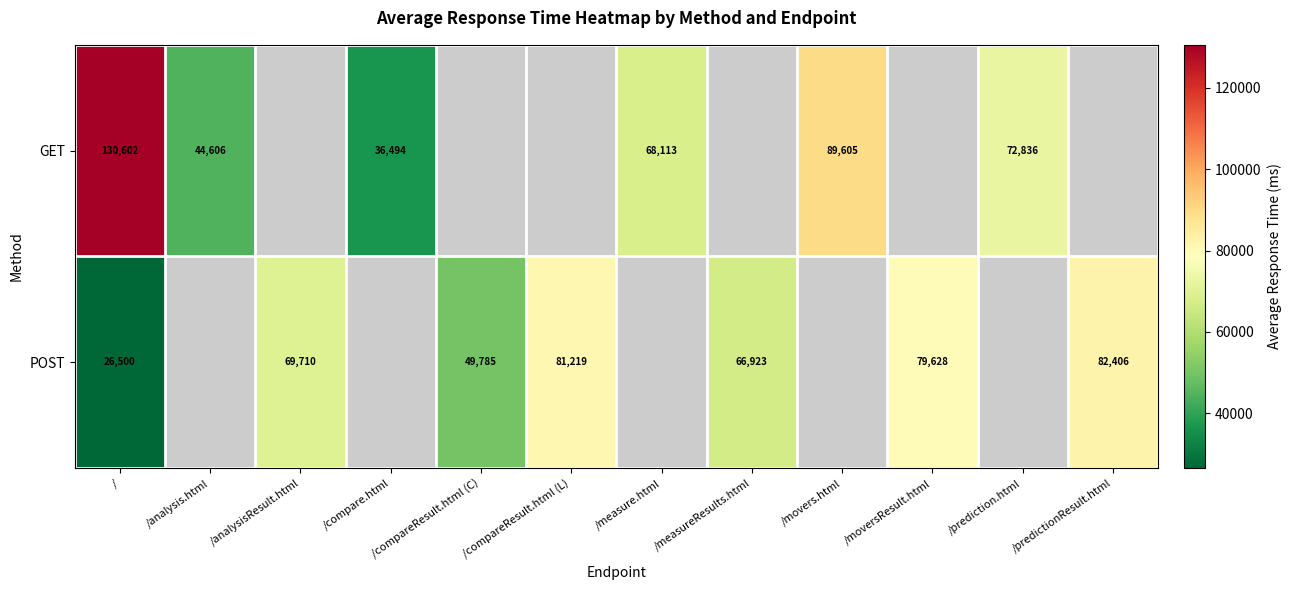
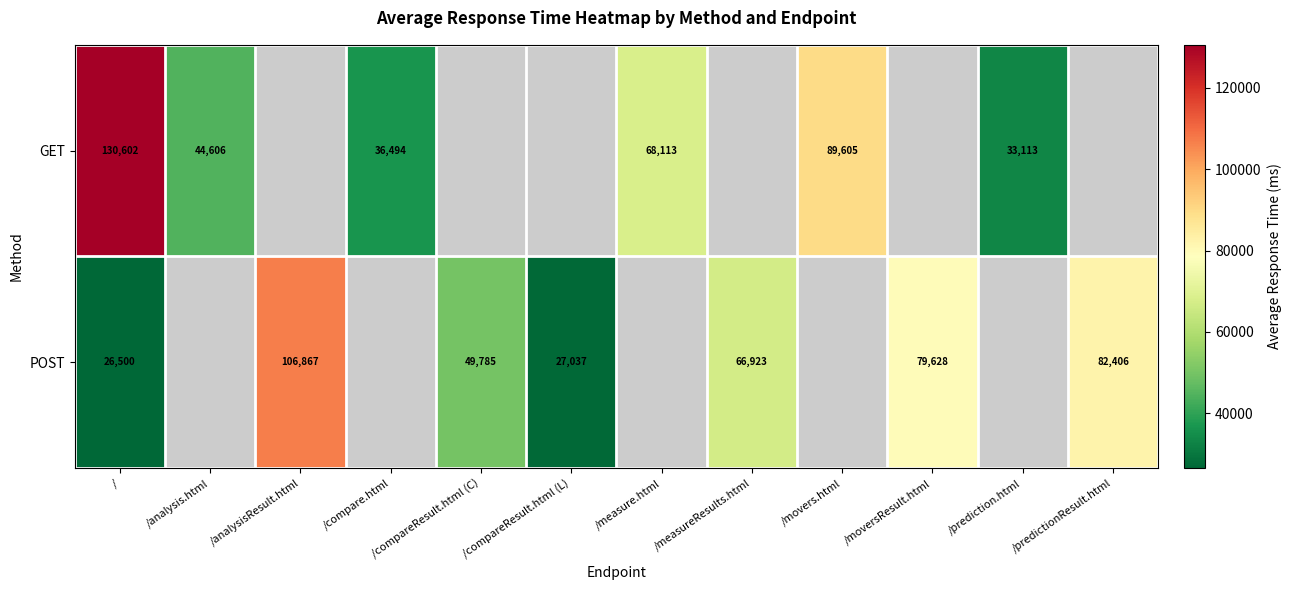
GET, /prediction.html: 72,836 -> 33,113
POST, /analysisResult.html: 69,710 -> 106,867
POST, /compareResult.html (L): 81,219 -> 27,037
